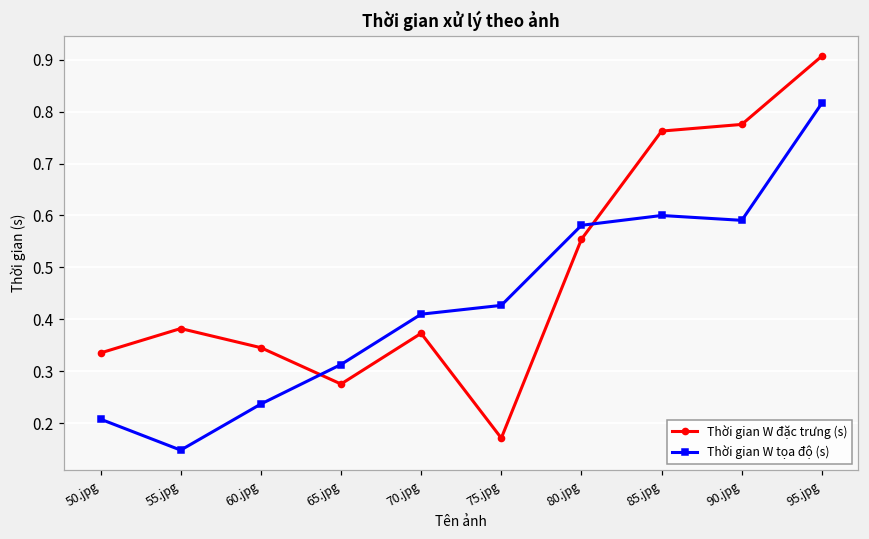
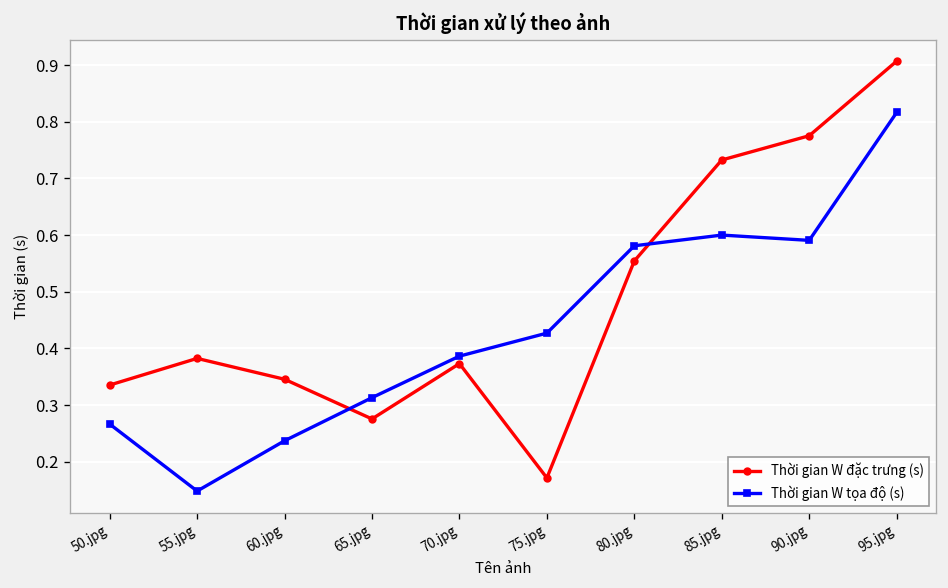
Thời gian W tọa độ (s), 50.jpg: 0.21 -> 0.27
Thời gian W tọa độ (s), 70.jpg: 0.41 -> 0.39
Thời gian W đặc trưng (s), 85.jpg: 0.76 -> 0.73
